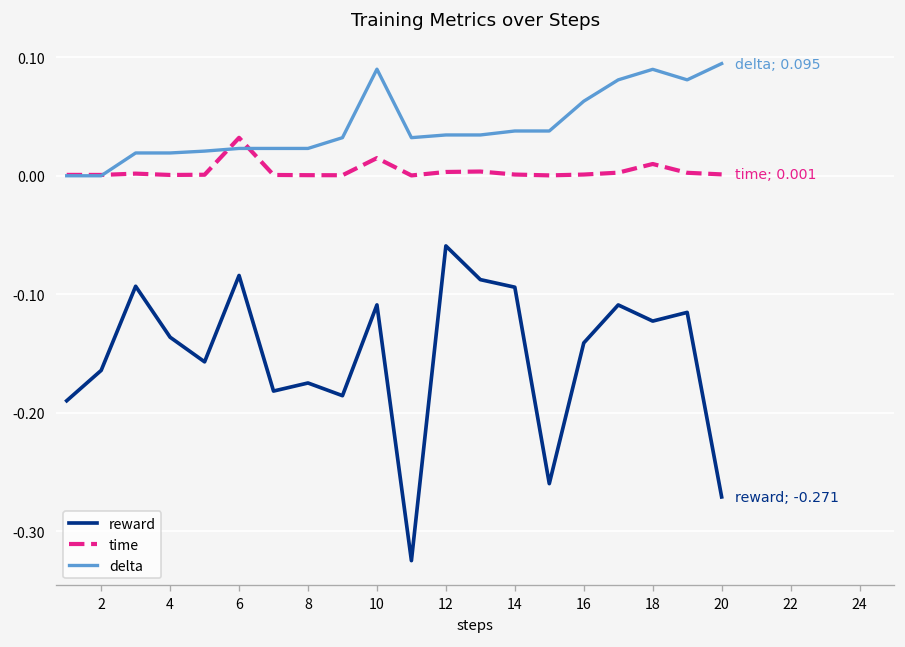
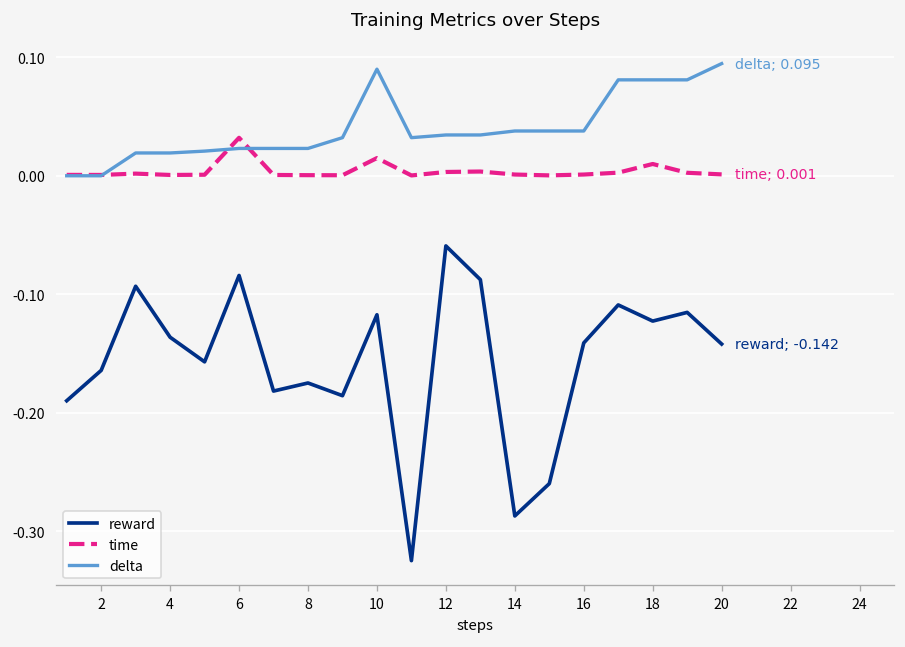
reward, 10: -0.11 -> -0.12
reward, 14: -0.09 -> -0.29
delta, 16: 0.06 -> 0.04
delta, 18: 0.09 -> 0.08
reward, 20: -0.271 -> -0.142
